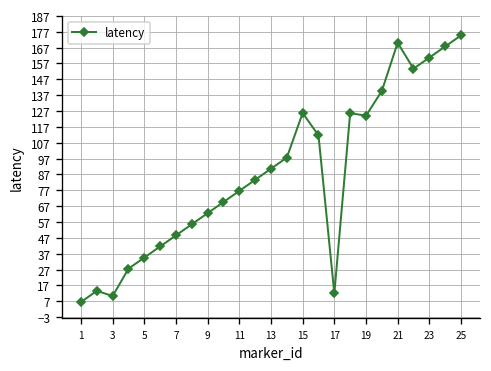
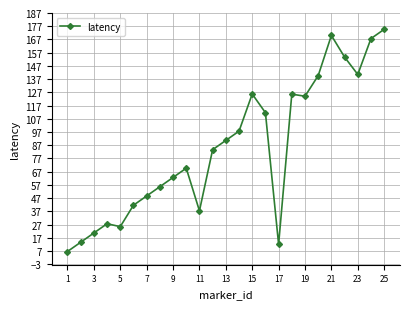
3: 10 -> 21
5: 35 -> 25
11: 77 -> 37
23: 161 -> 141
